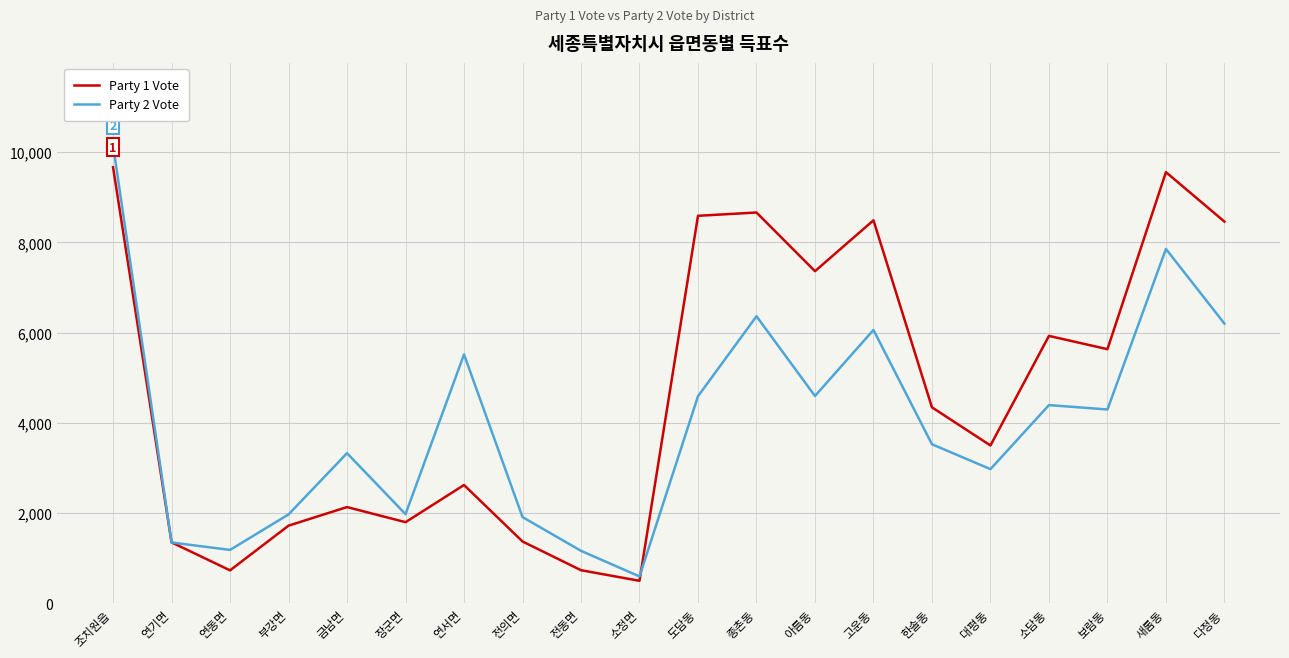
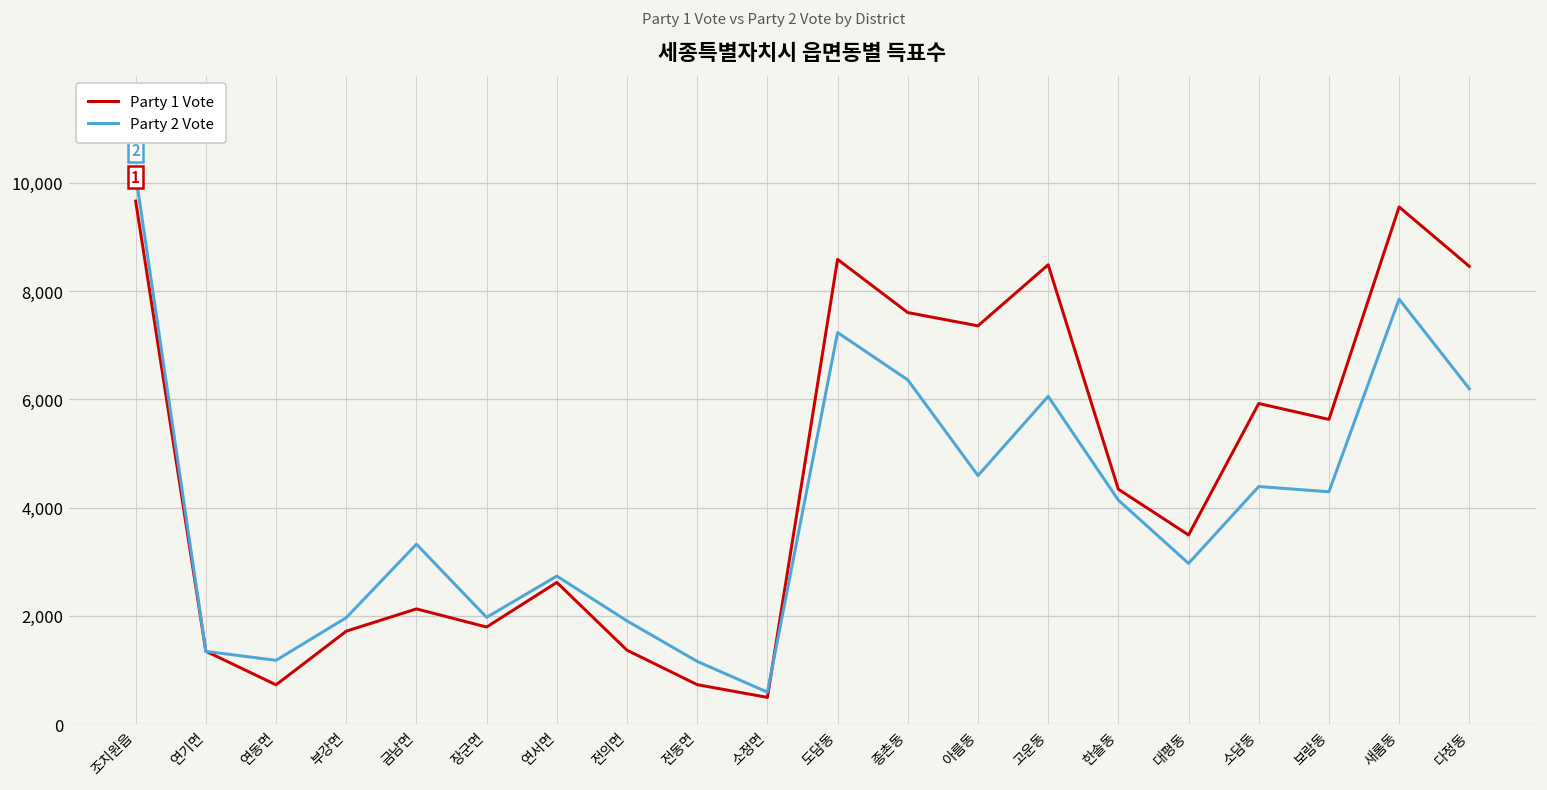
Party 2 Vote, 연서면: 5,500 -> 2,700
Party 2 Vote, 도담동: 4,600 -> 7,200
Party 1 Vote, 종촌동: 8,700 -> 7,600
Party 2 Vote, 한솔동: 3,500 -> 4,100
